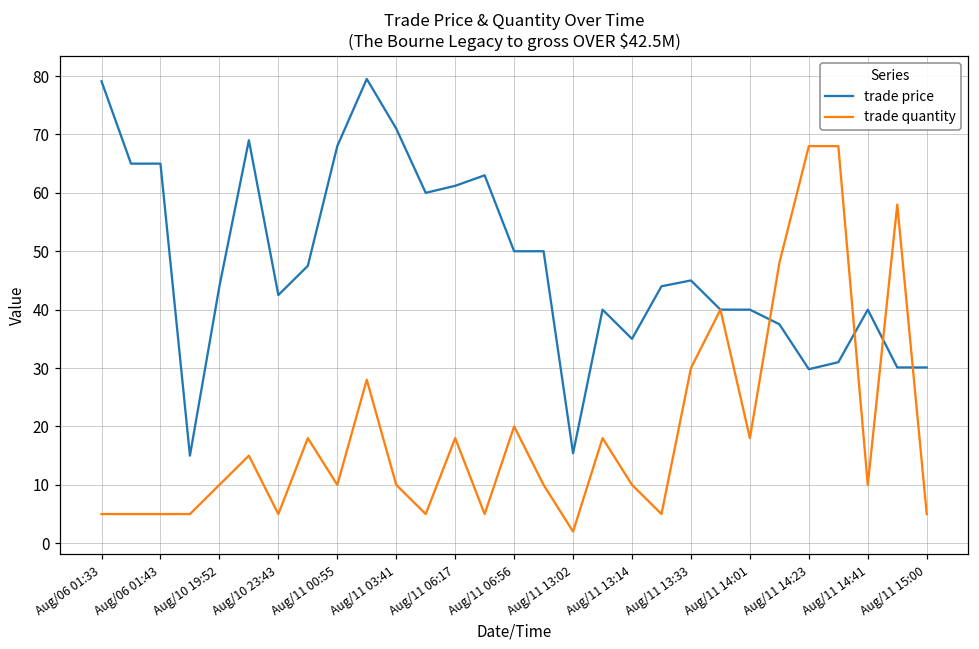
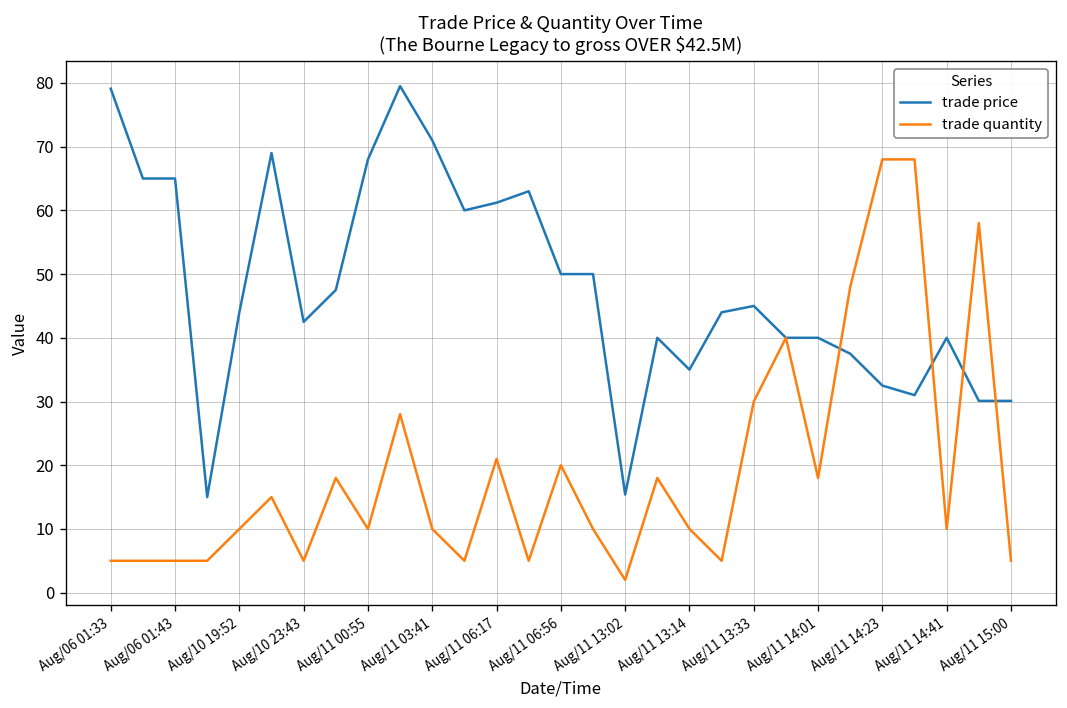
trade quantity, Aug/11 06:17: 18 -> 21
trade price, Aug/11 14:23: 30 -> 33
